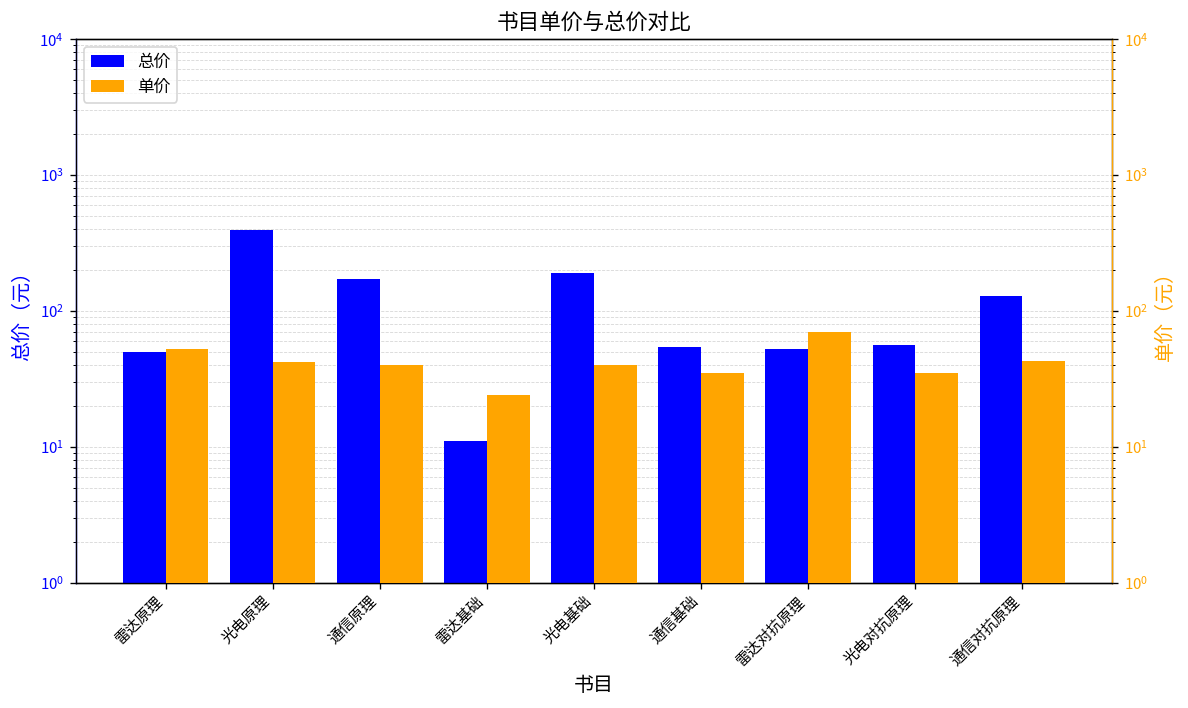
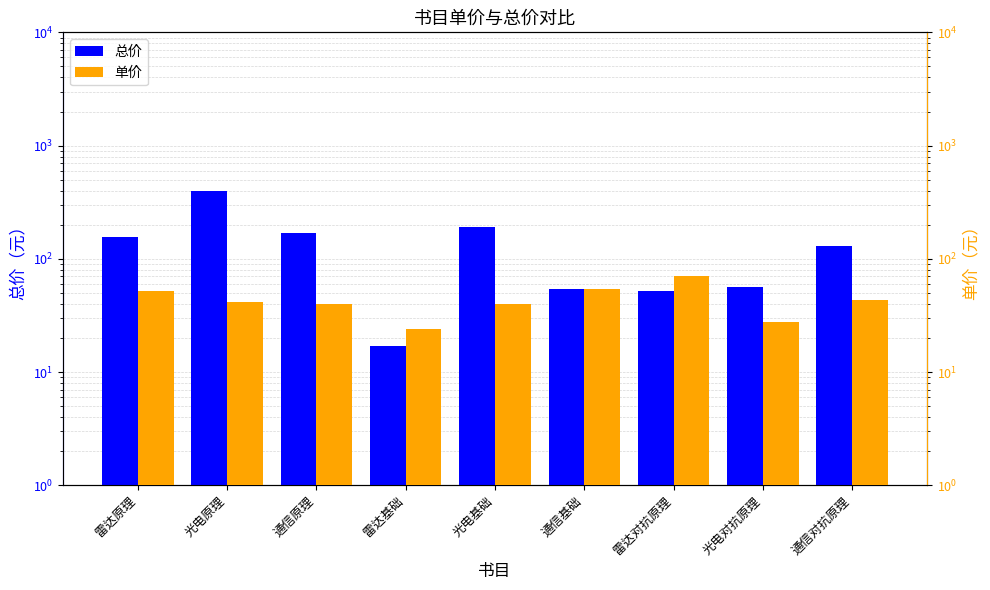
总价, 雷达原理: 50 -> 160
总价, 雷达基础: 11 -> 17
单价, 通信基础: 35 -> 50
单价, 光电对抗原理: 35 -> 28
